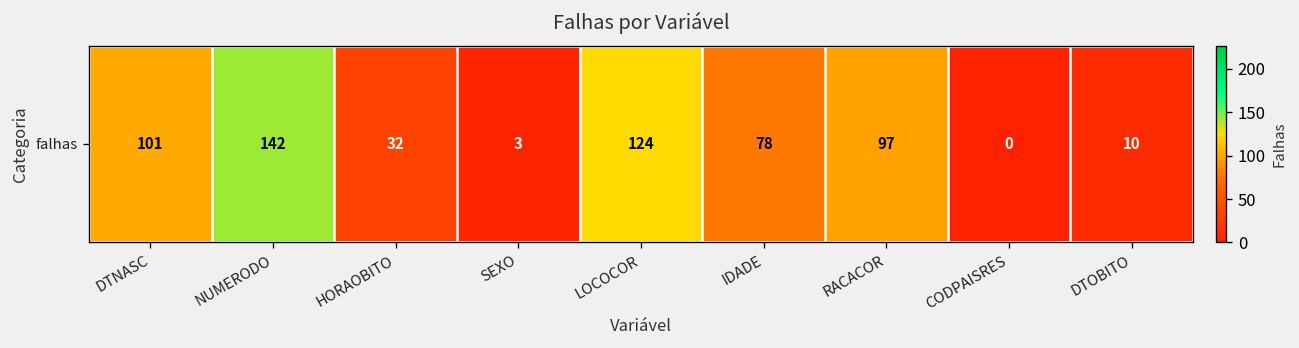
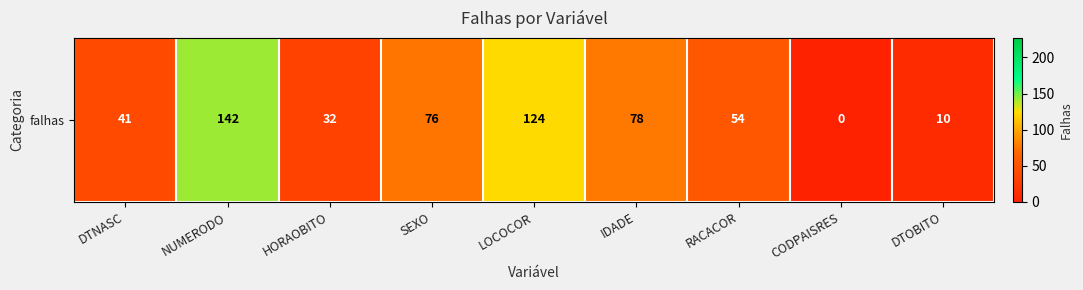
falhas, DTNASC: 101 -> 41
falhas, SEXO: 3 -> 76
falhas, RACACOR: 97 -> 54
